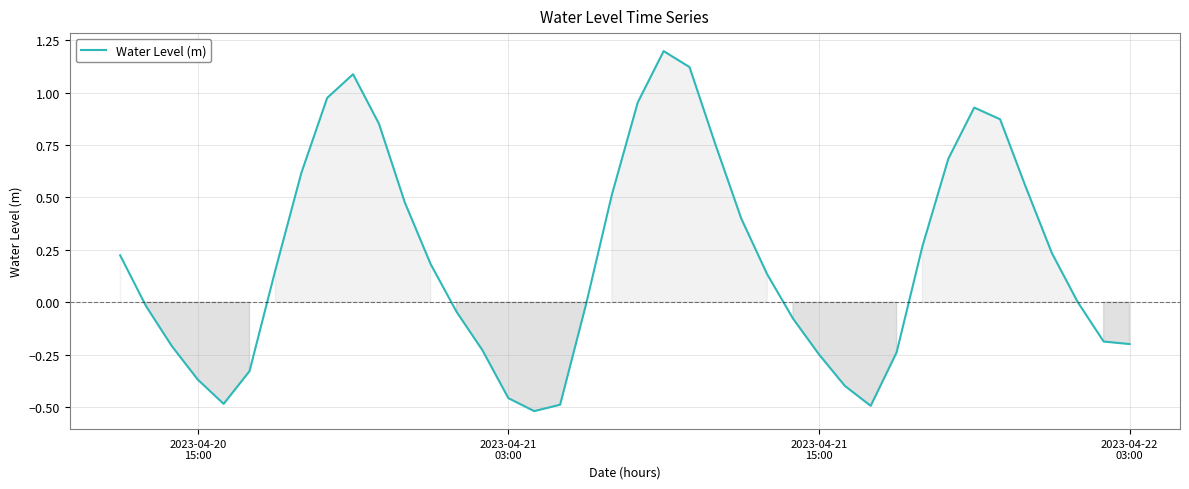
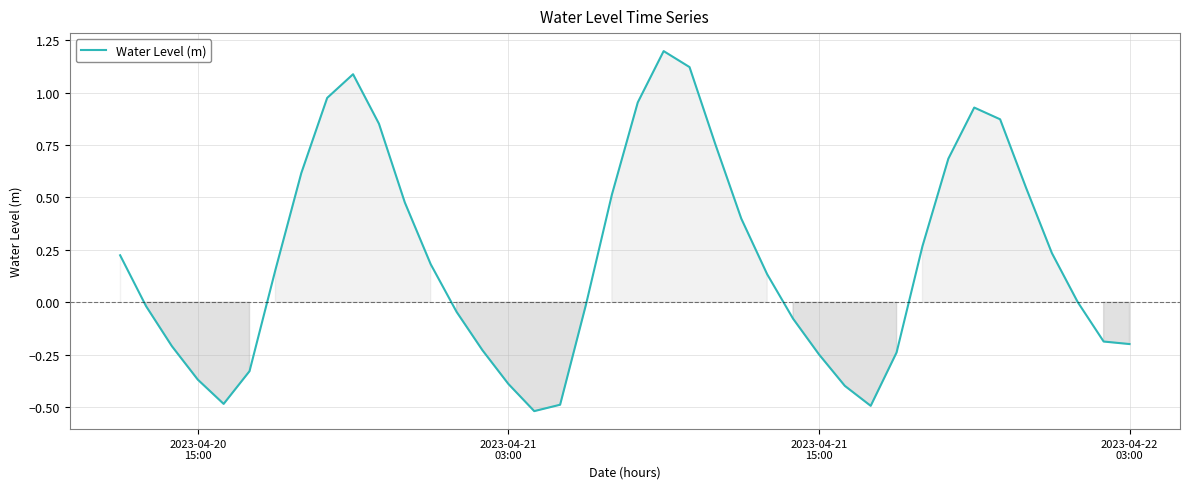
2023-04-21 03:00: -0.46 -> -0.39
